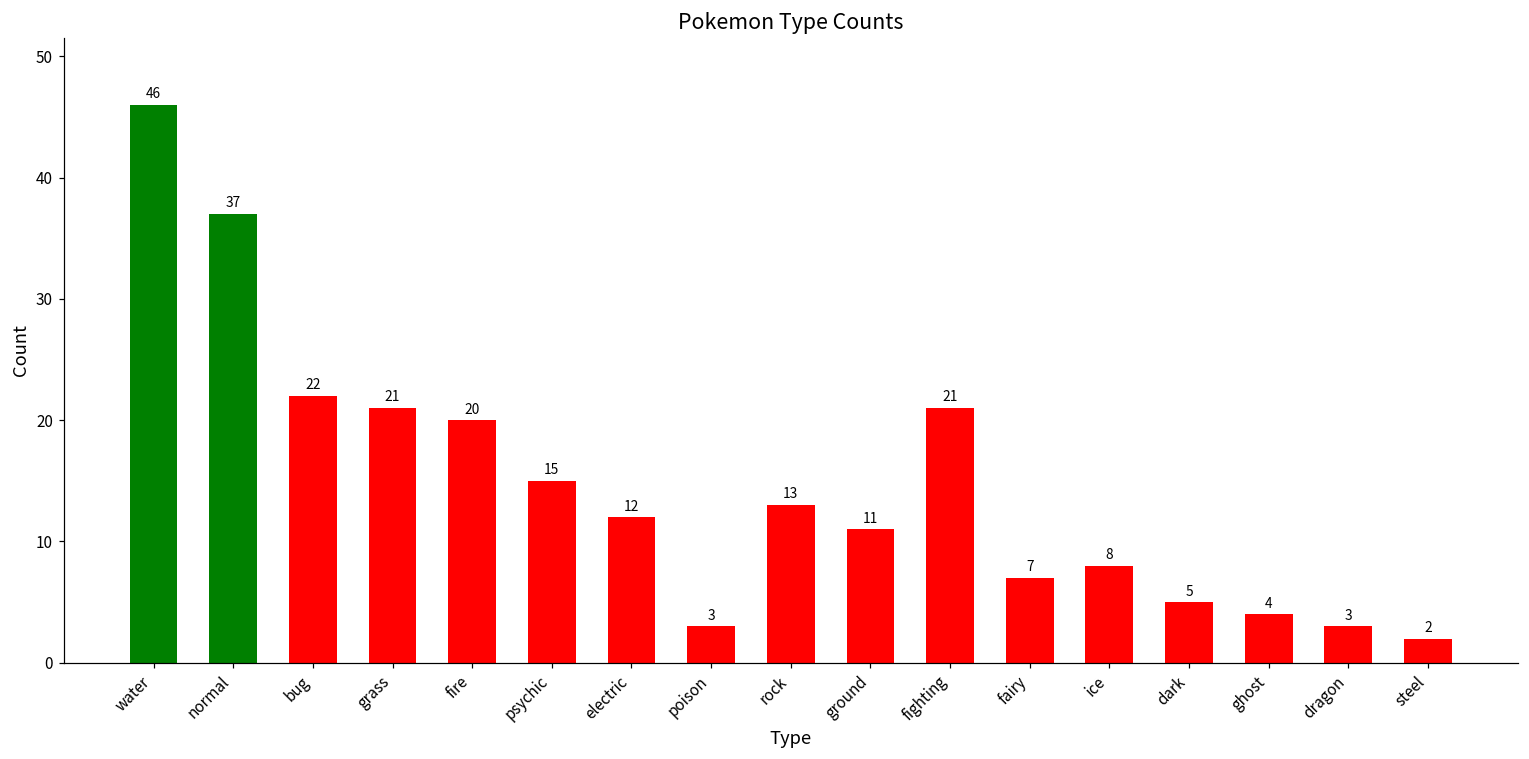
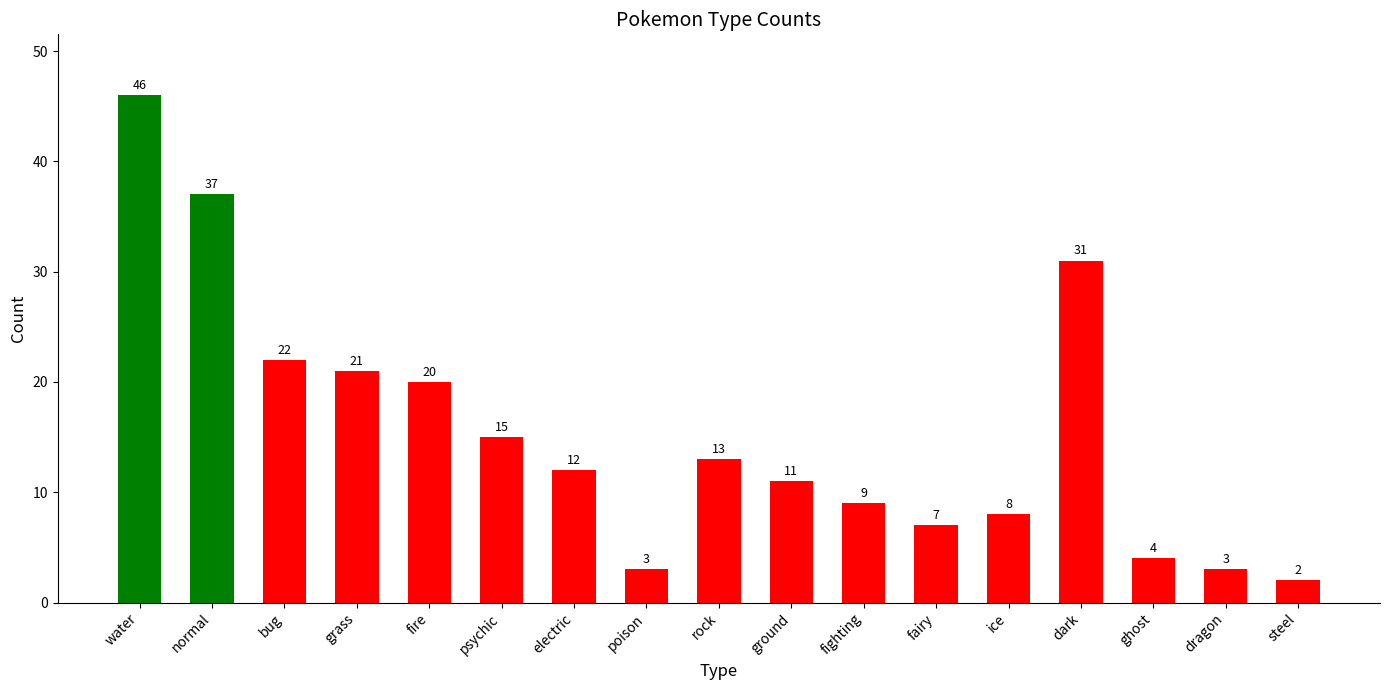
fighting: 21 -> 9
dark: 5 -> 31
